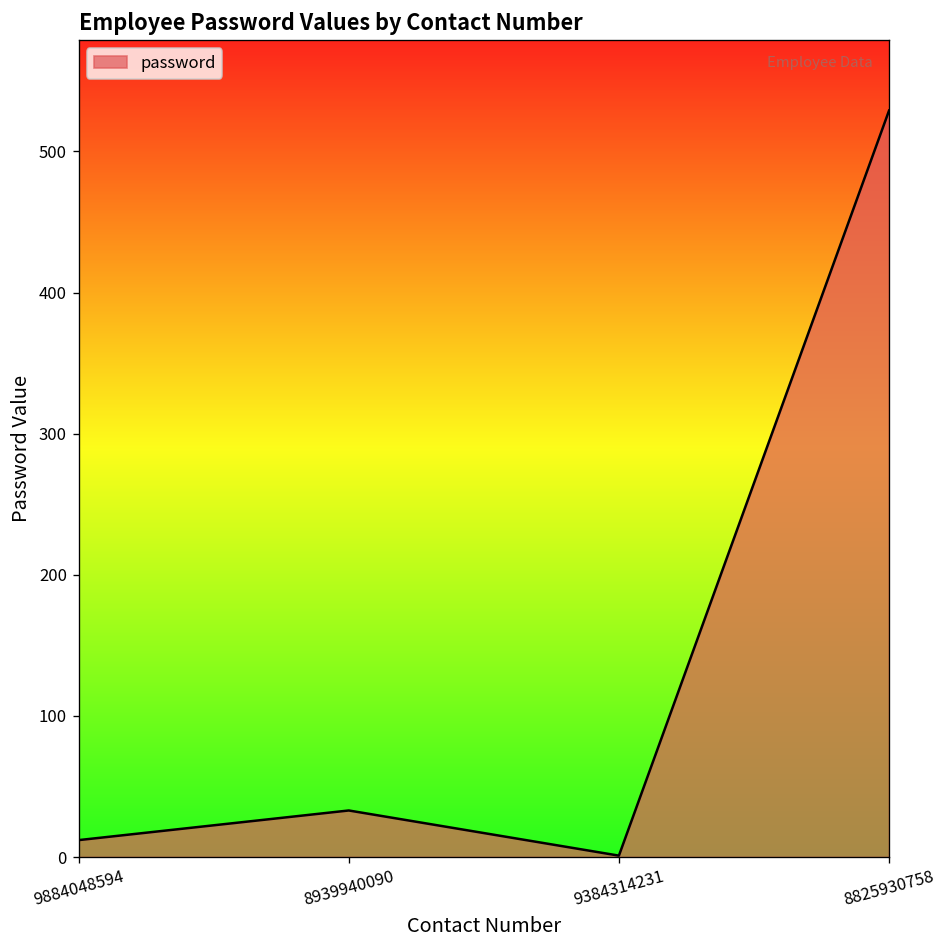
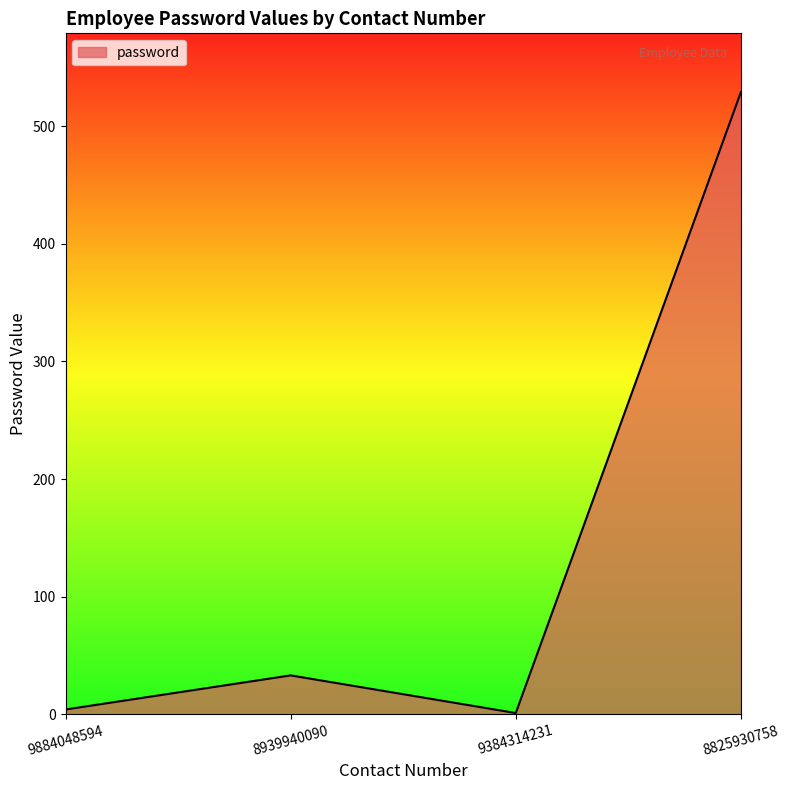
9884048594: 12 -> 4
